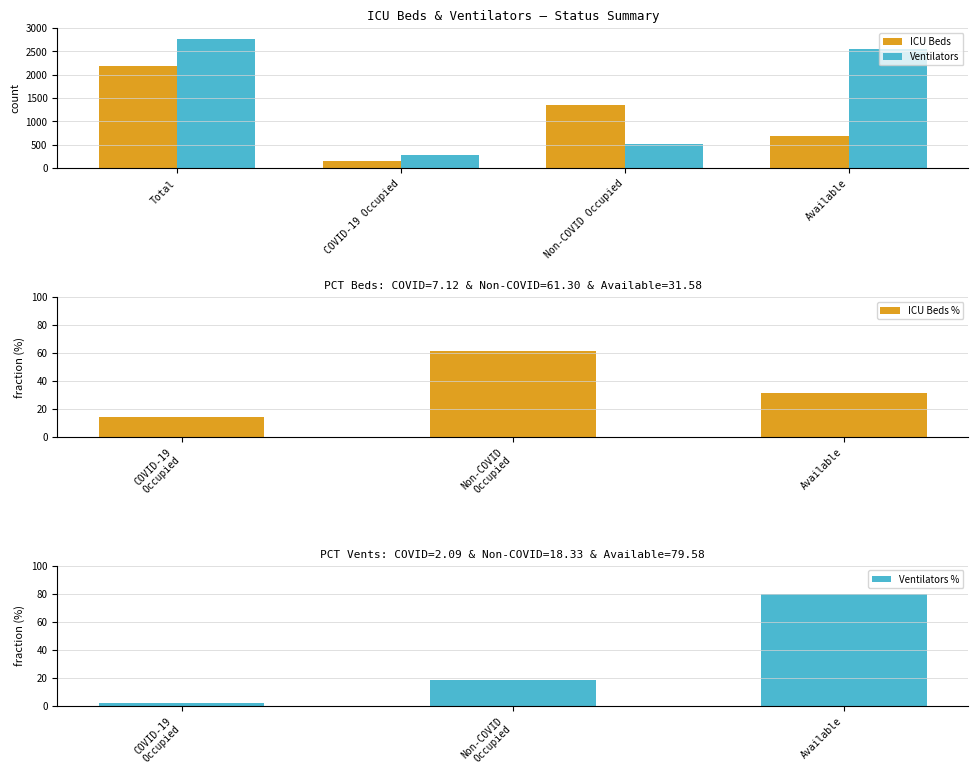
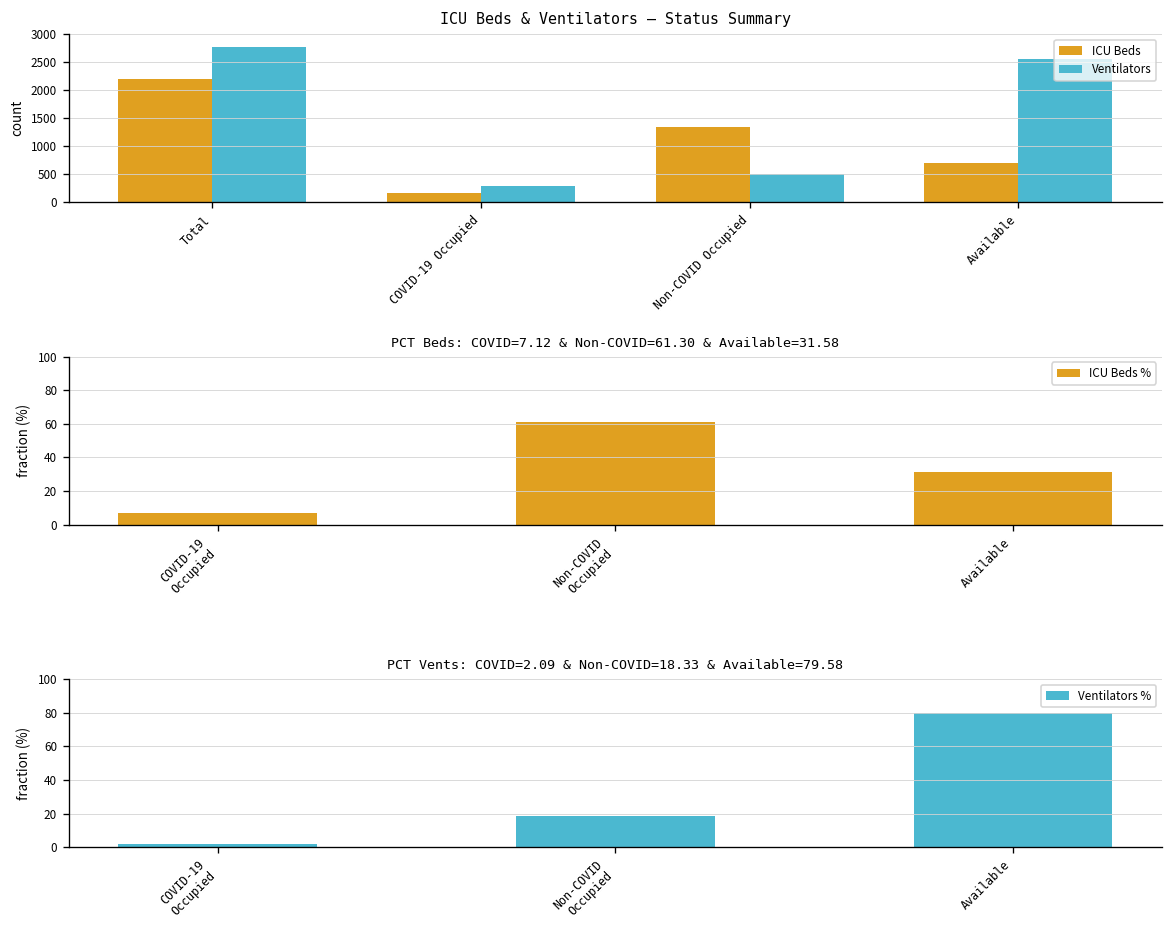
PCT Beds: COVID=7.12 & Non-COVID=61.30 & Available=31.58, COVID-19 Occupied: 14 -> 7
